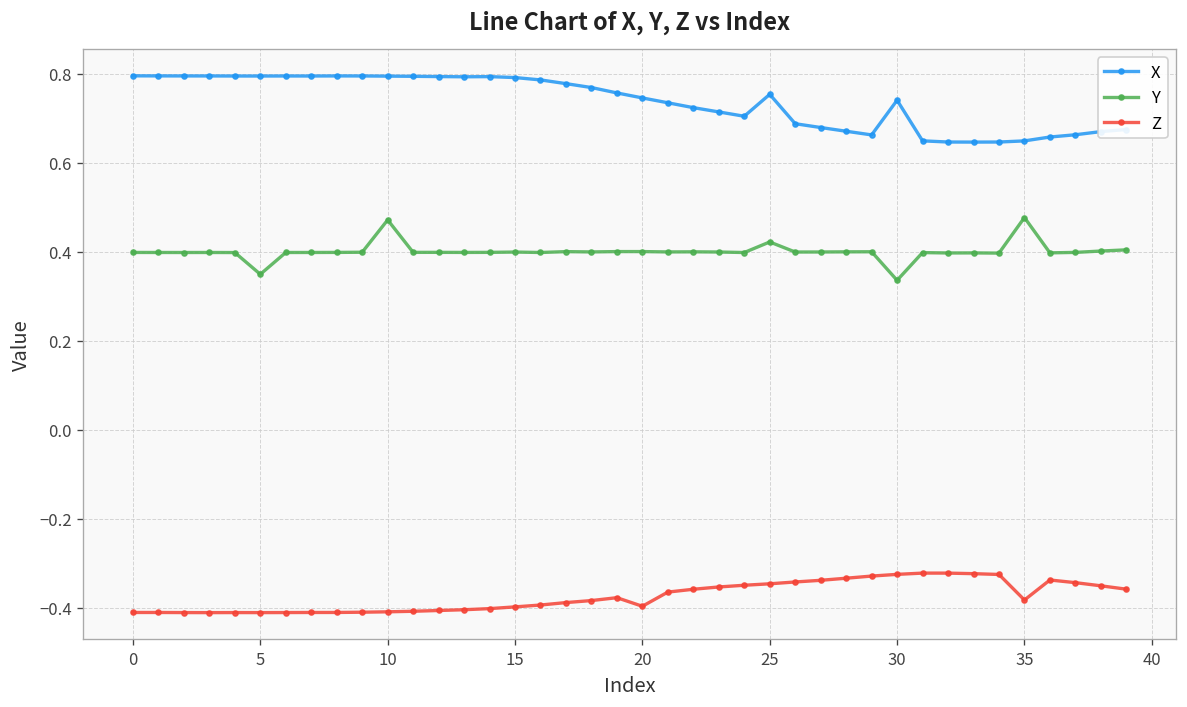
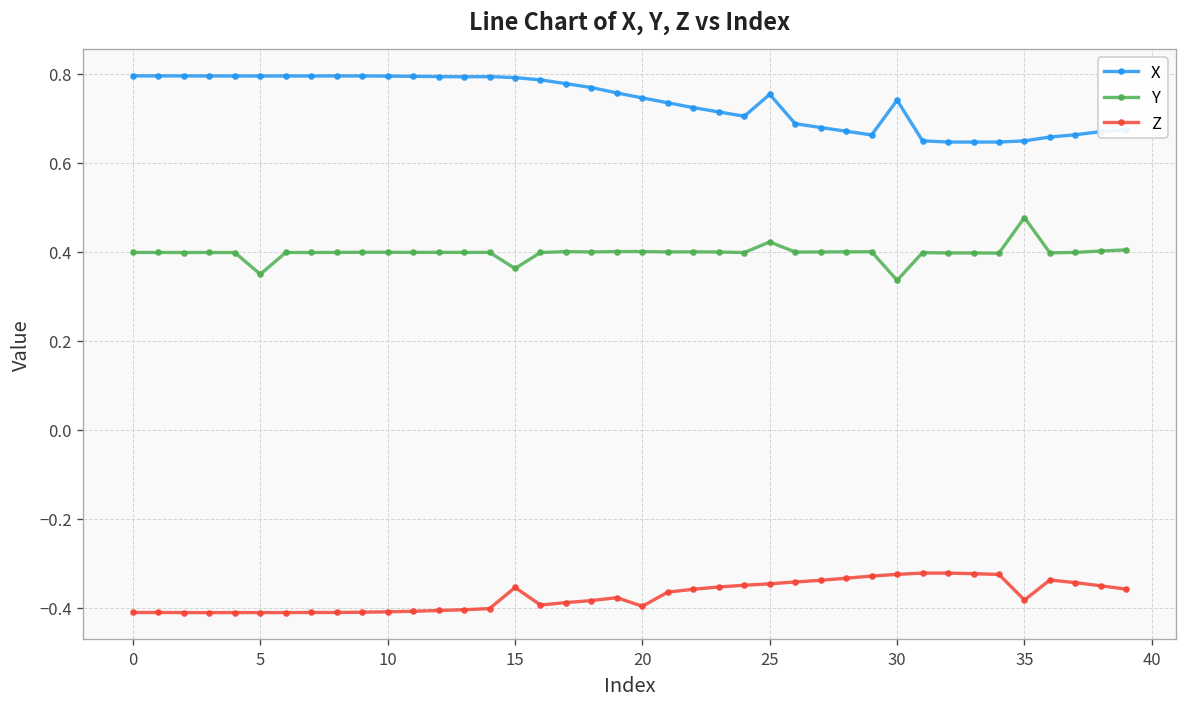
Y, 10: 0.47 -> 0.40
Y, 15: 0.40 -> 0.36
Z, 15: -0.40 -> -0.35
